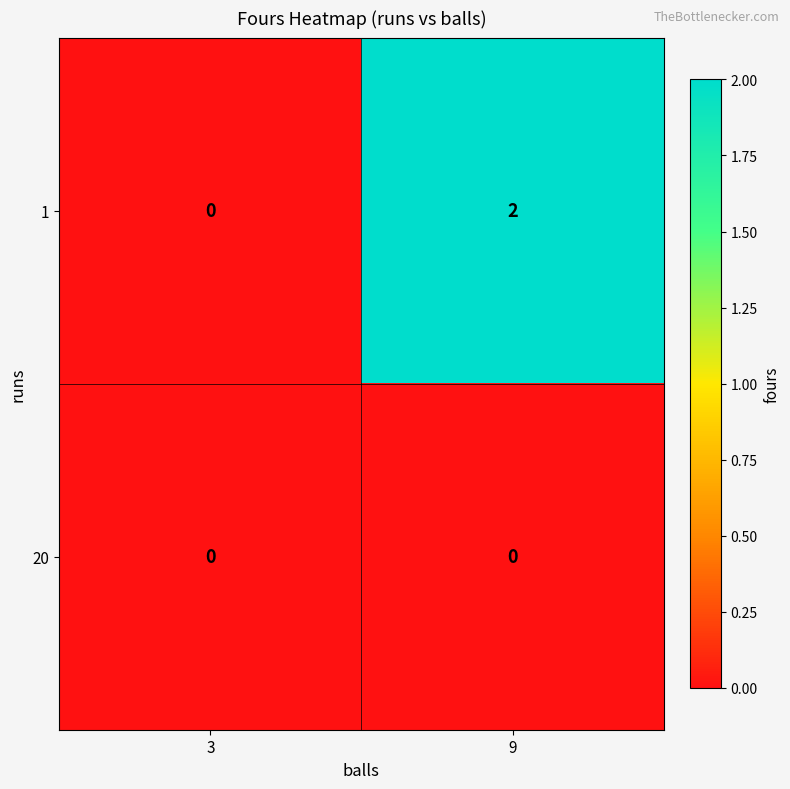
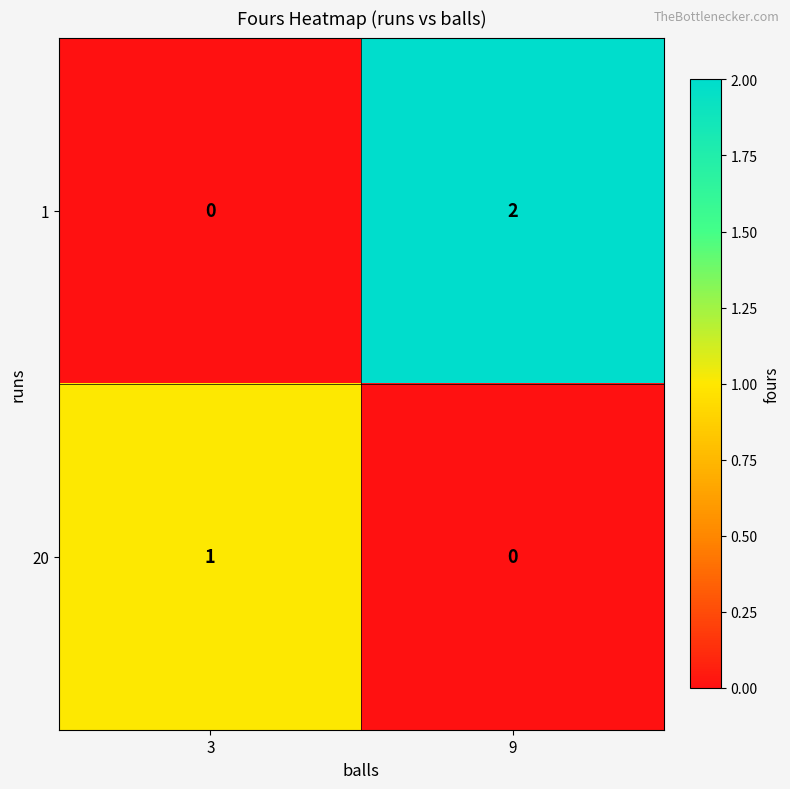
20, 3: 0 -> 1
